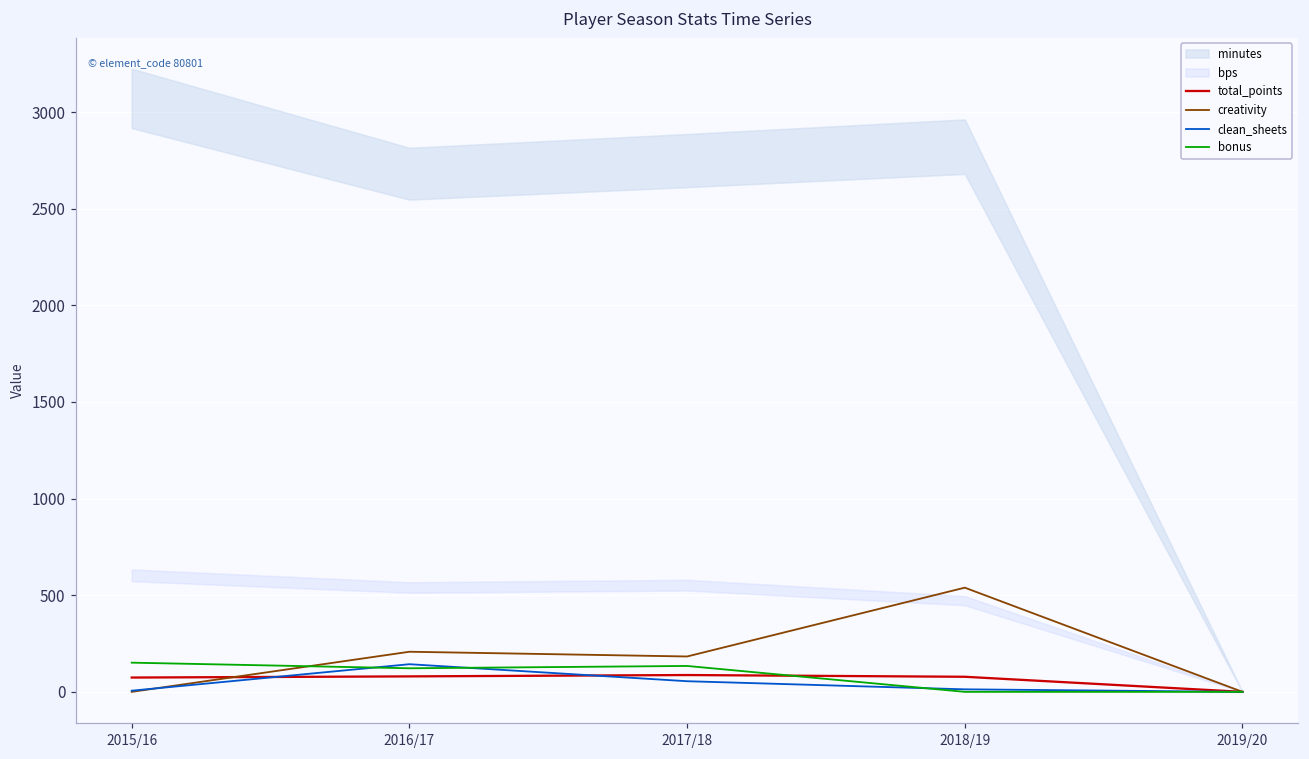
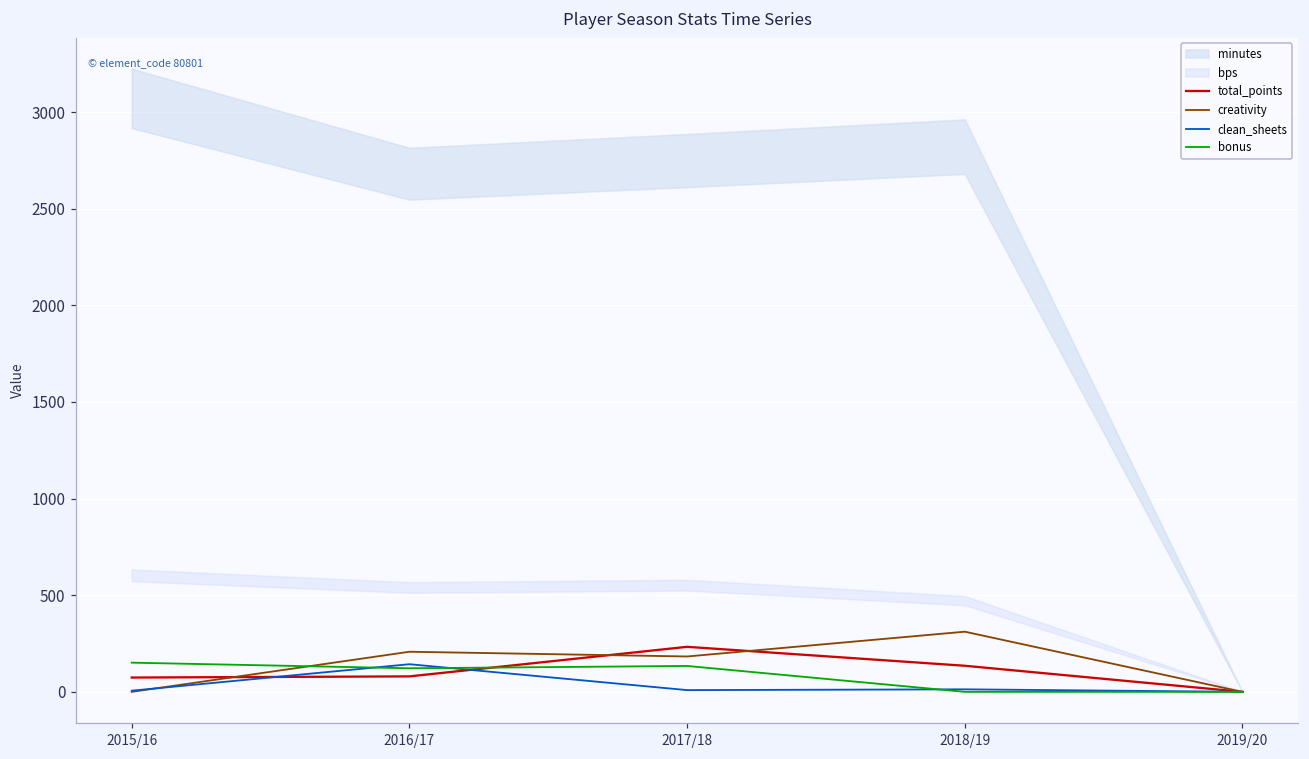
total_points, 2017/18: 90 -> 230
clean_sheets, 2017/18: 60 -> 10
total_points, 2018/19: 80 -> 140
creativity, 2018/19: 540 -> 310
